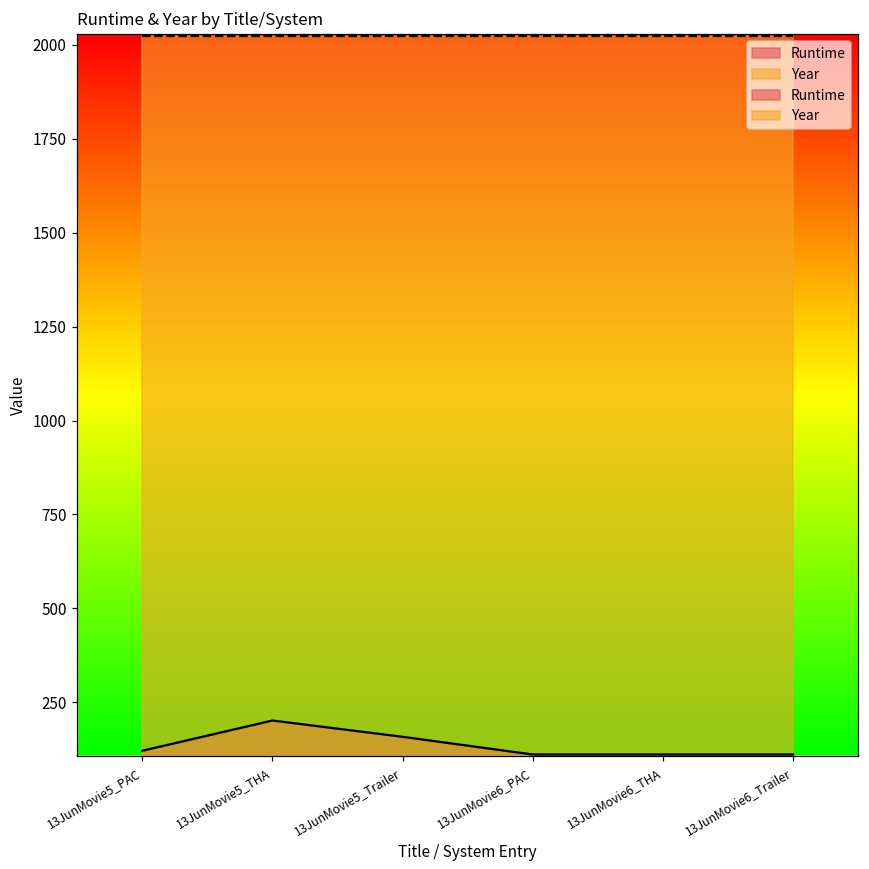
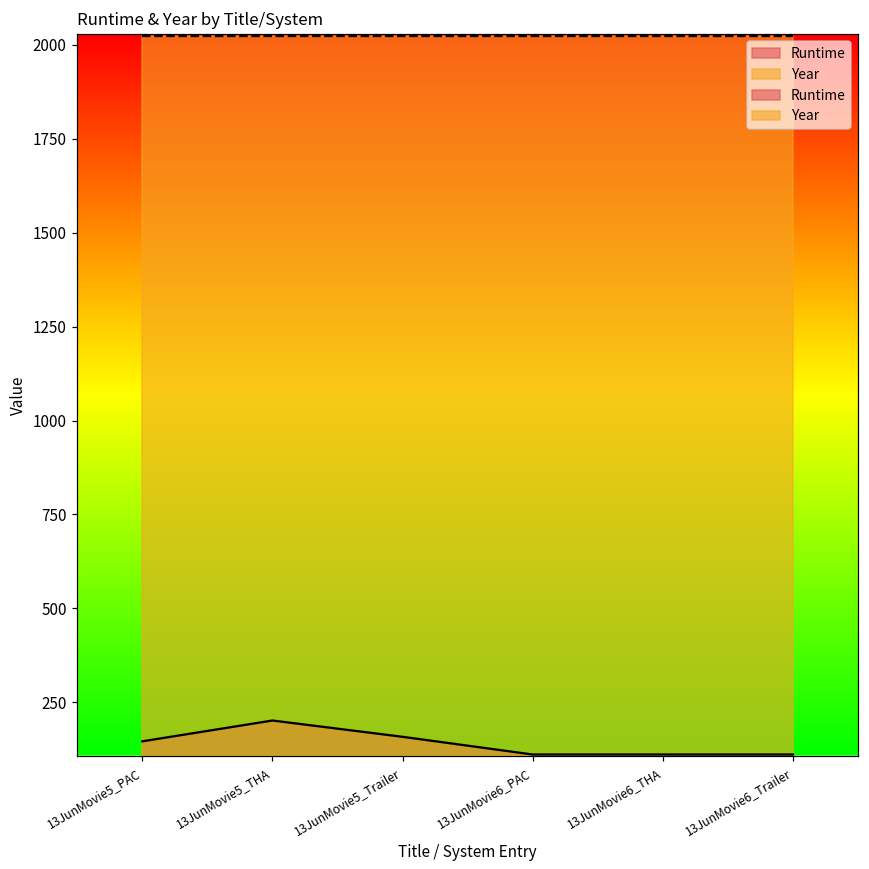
Runtime, 13JunMovie5_PAC: 120 -> 150
